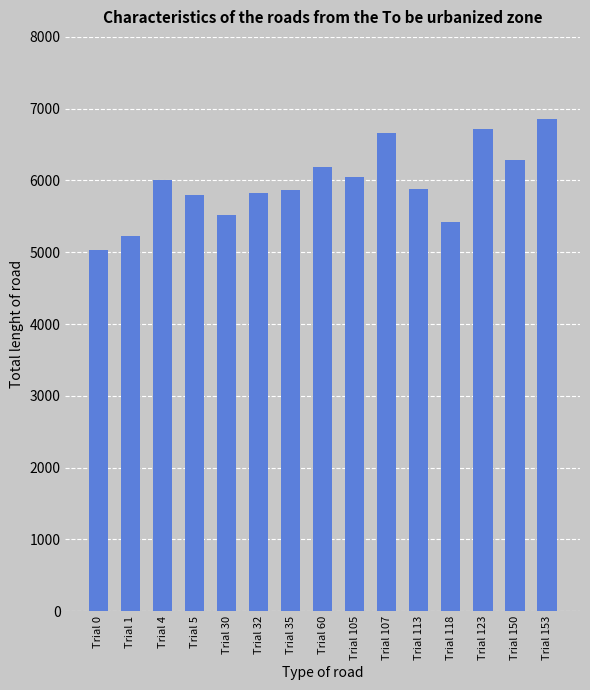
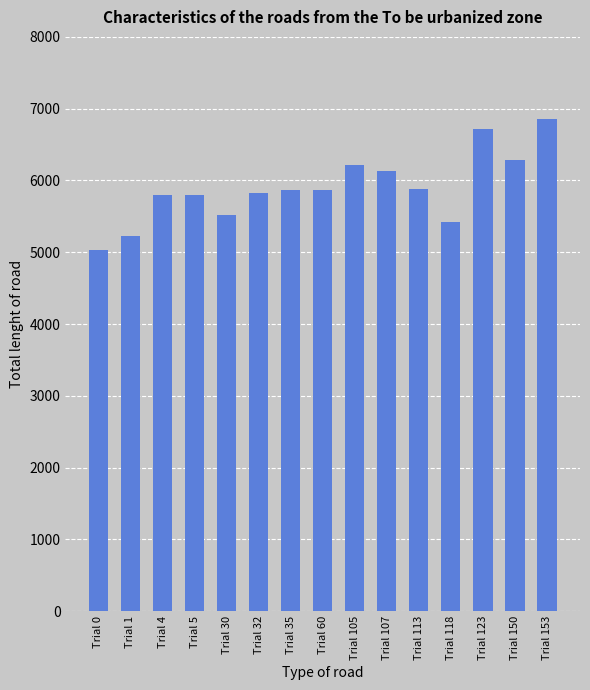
Trial 4: 6000 -> 5800
Trial 60: 6200 -> 5900
Trial 105: 6100 -> 6200
Trial 107: 6700 -> 6100
